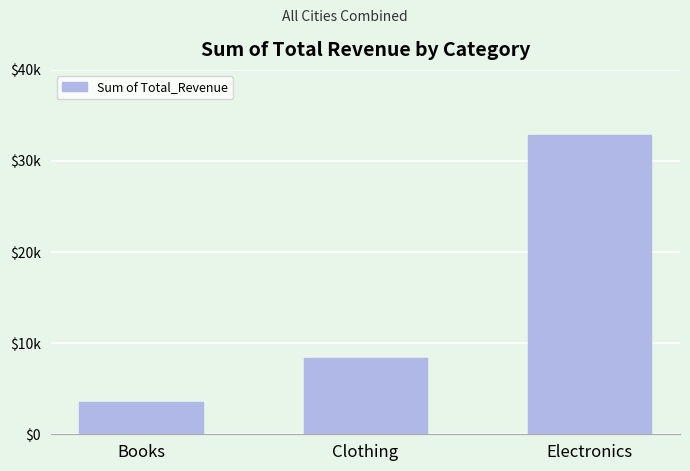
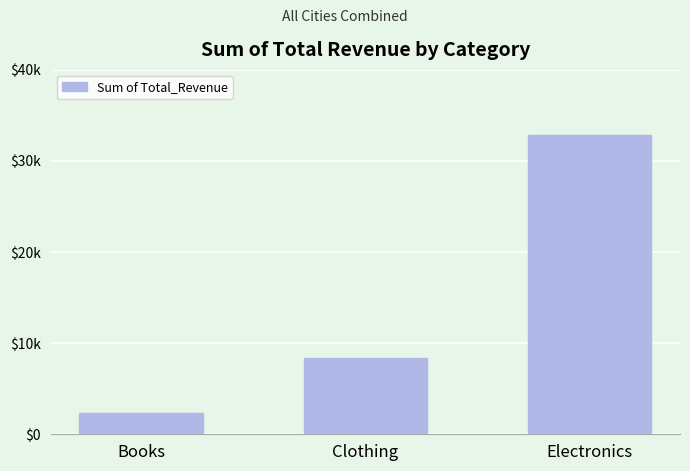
Books: $4000 -> $2000
